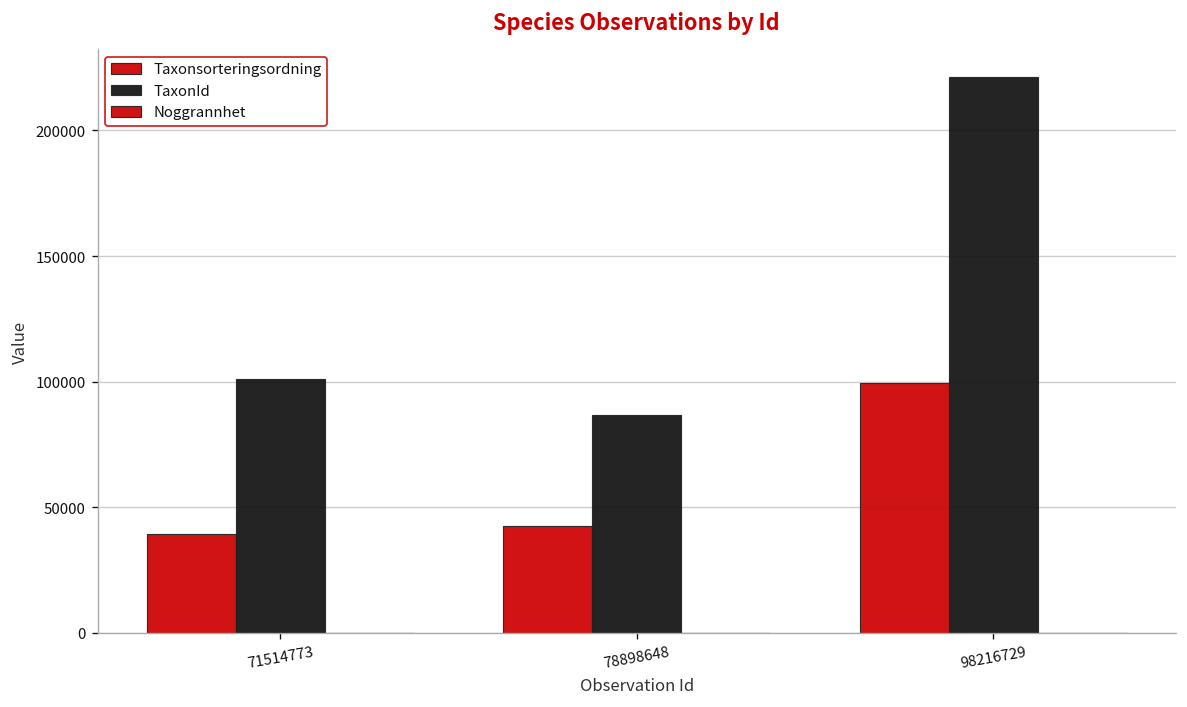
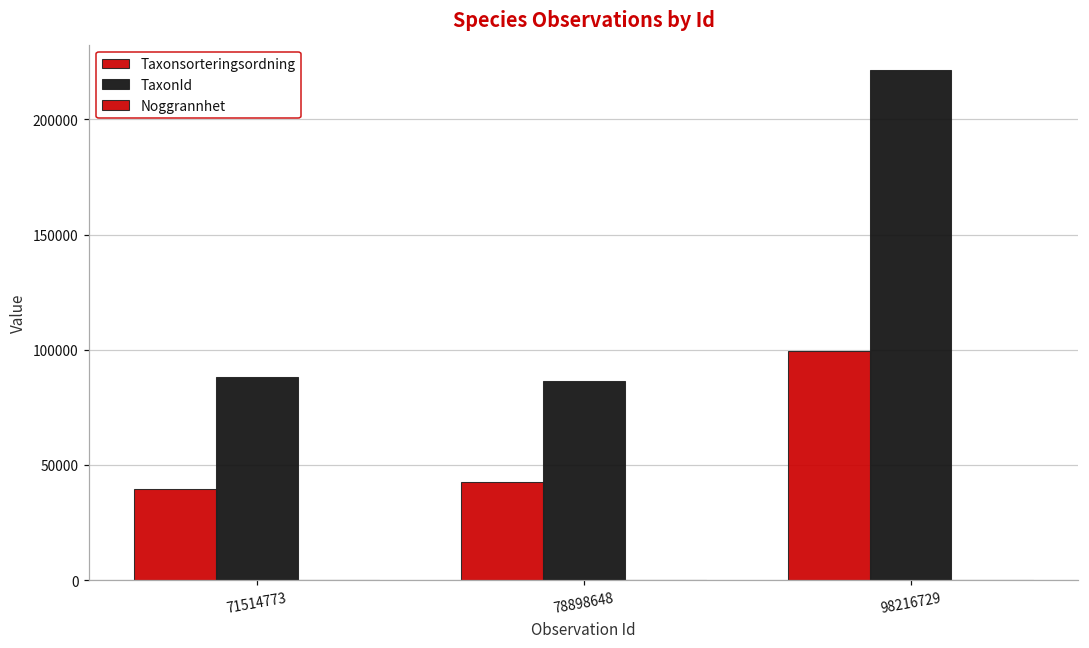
TaxonId, 71514773: 101000 -> 88000
